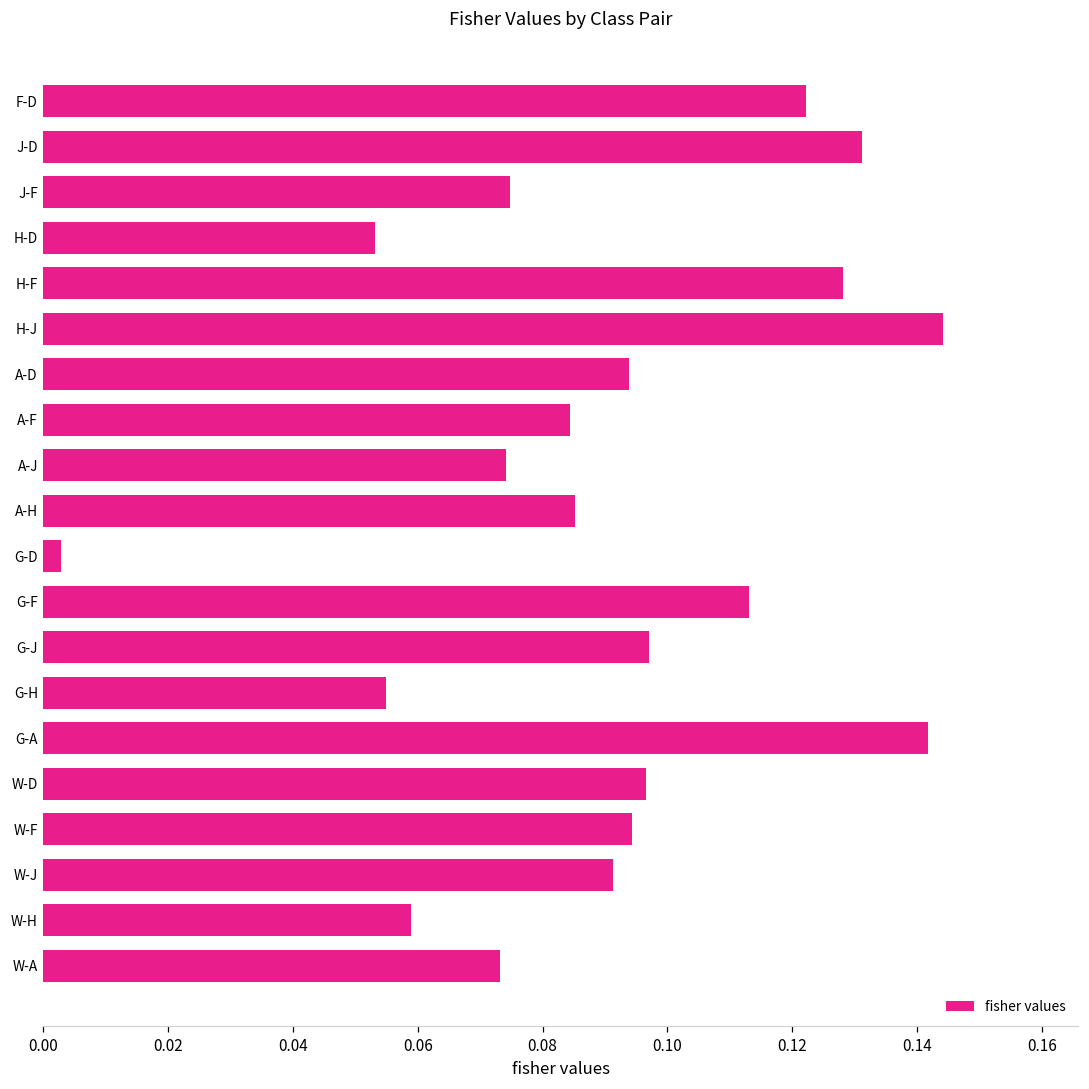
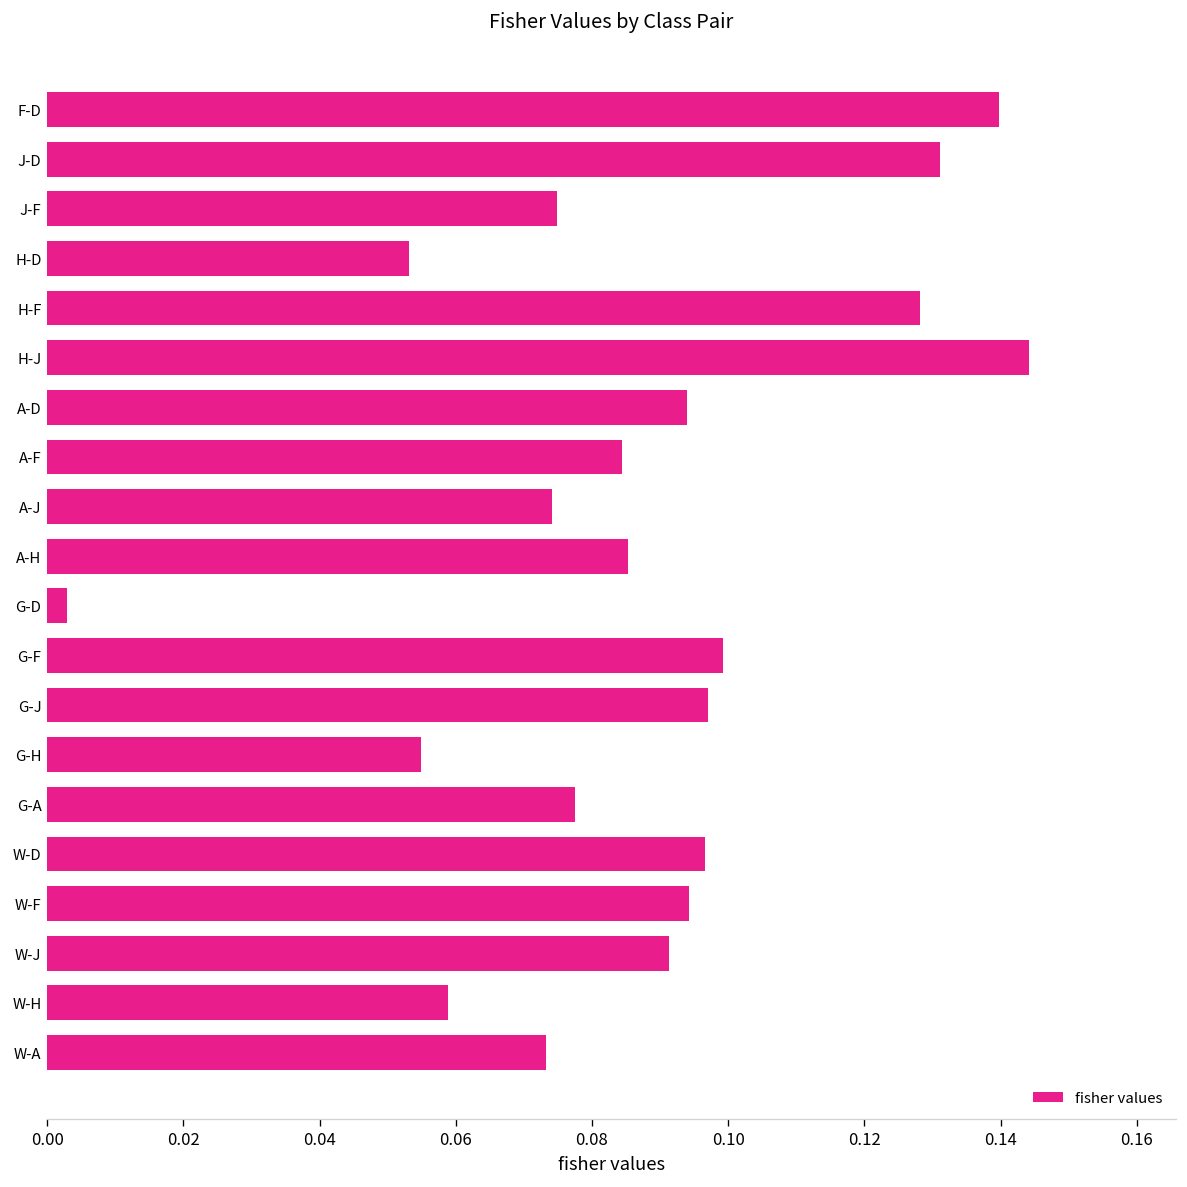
F-D: 0.122 -> 0.140
G-F: 0.113 -> 0.099
G-A: 0.142 -> 0.078
